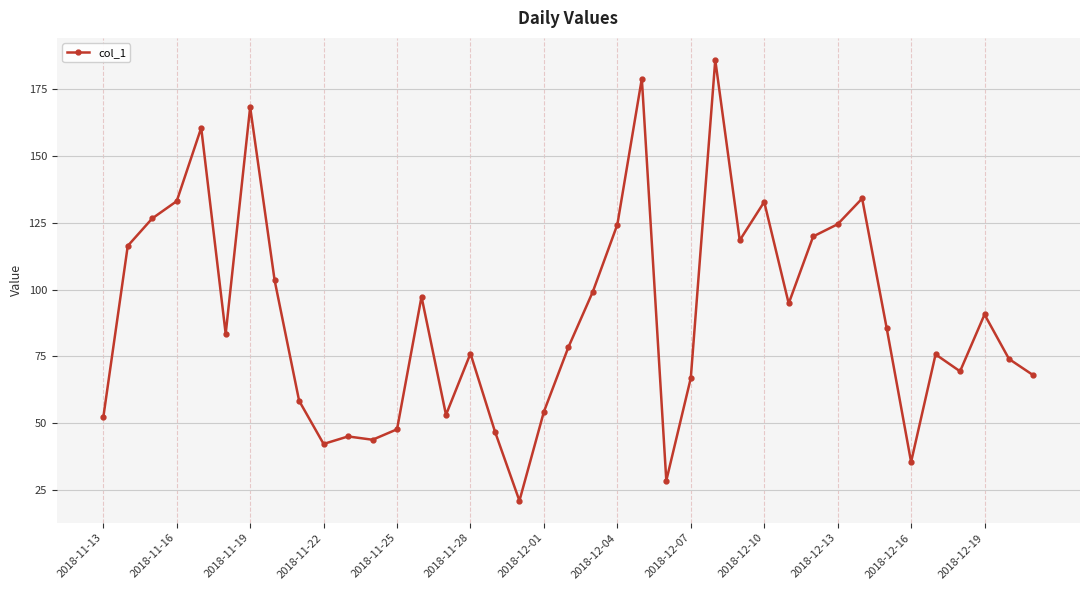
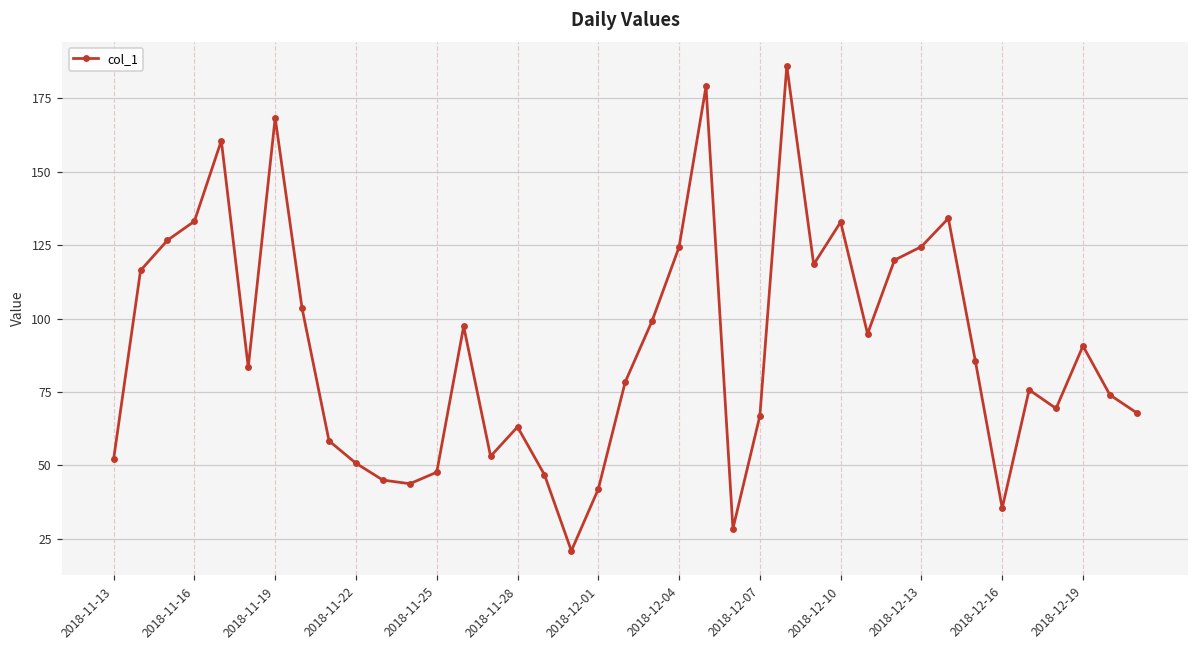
2018-11-22: 42 -> 51
2018-11-28: 76 -> 63
2018-12-01: 54 -> 42
